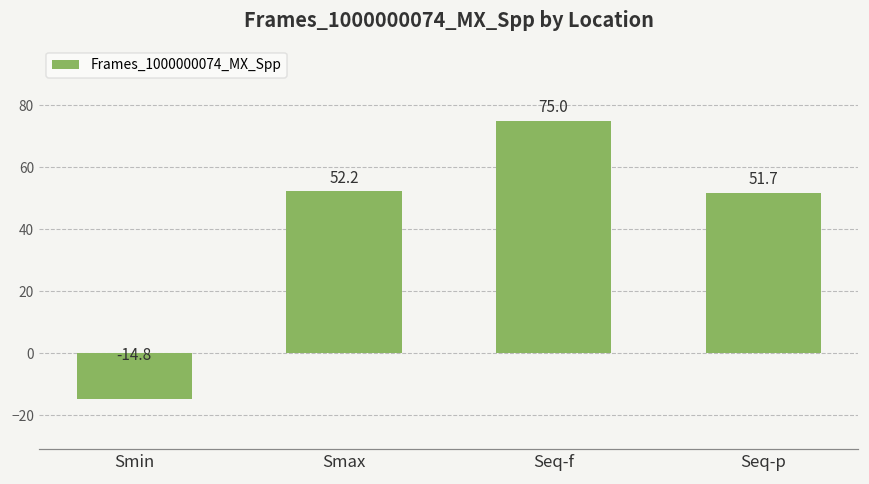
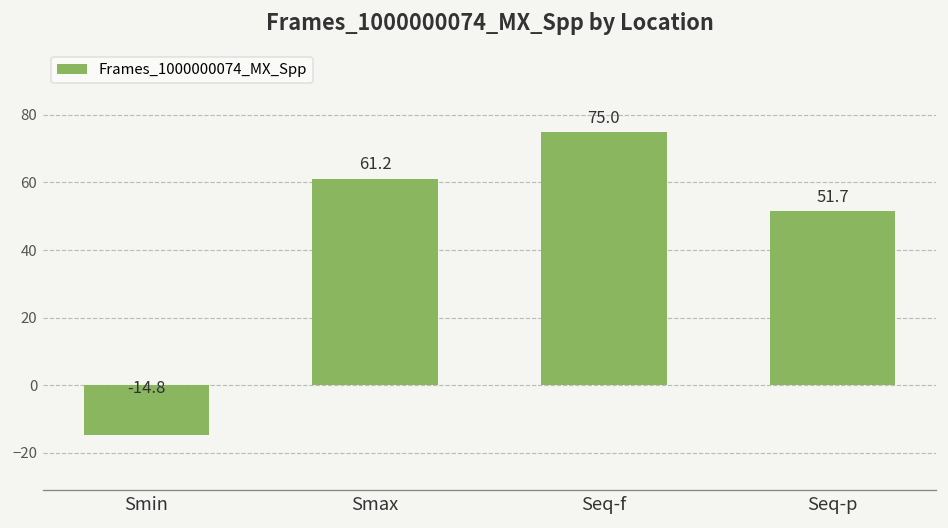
Smax: 52.2 -> 61.2
